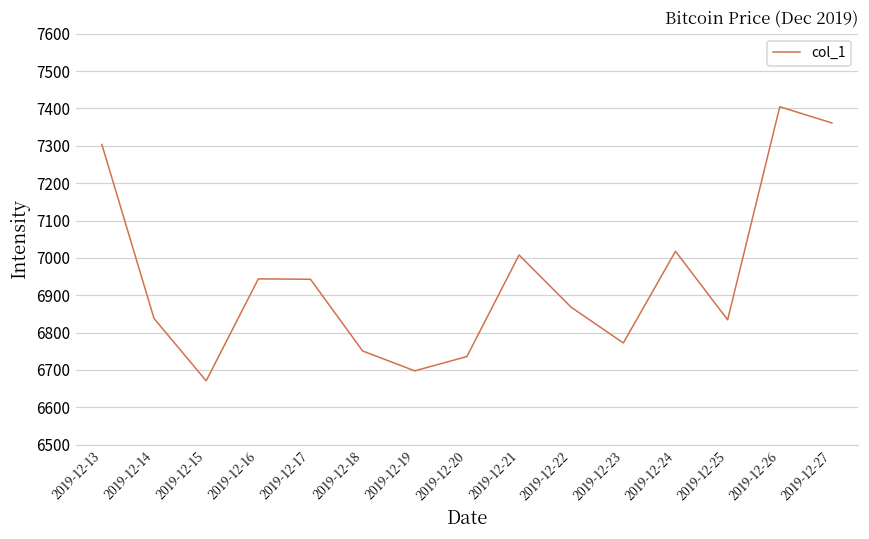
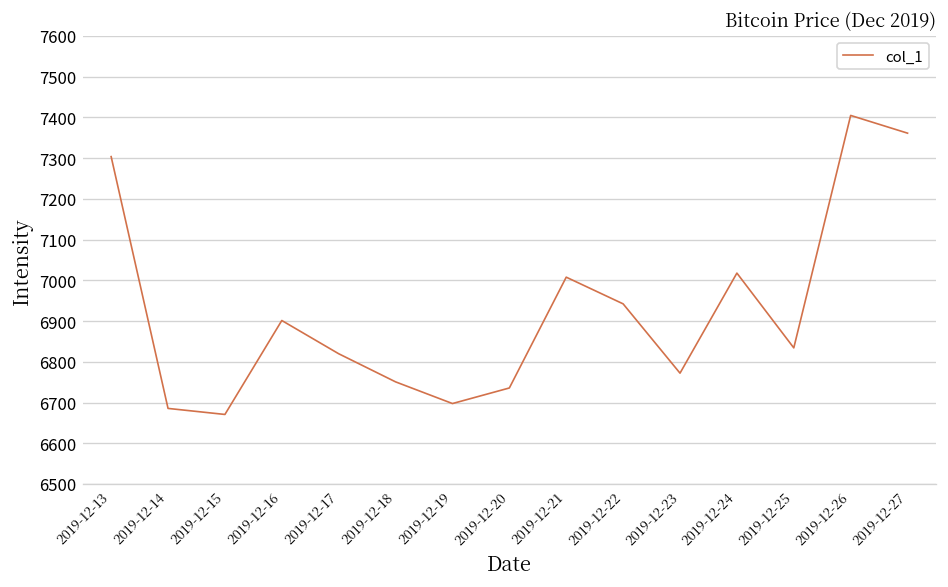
2019-12-14: 6840 -> 6690
2019-12-16: 6940 -> 6900
2019-12-17: 6940 -> 6820
2019-12-22: 6870 -> 6940
